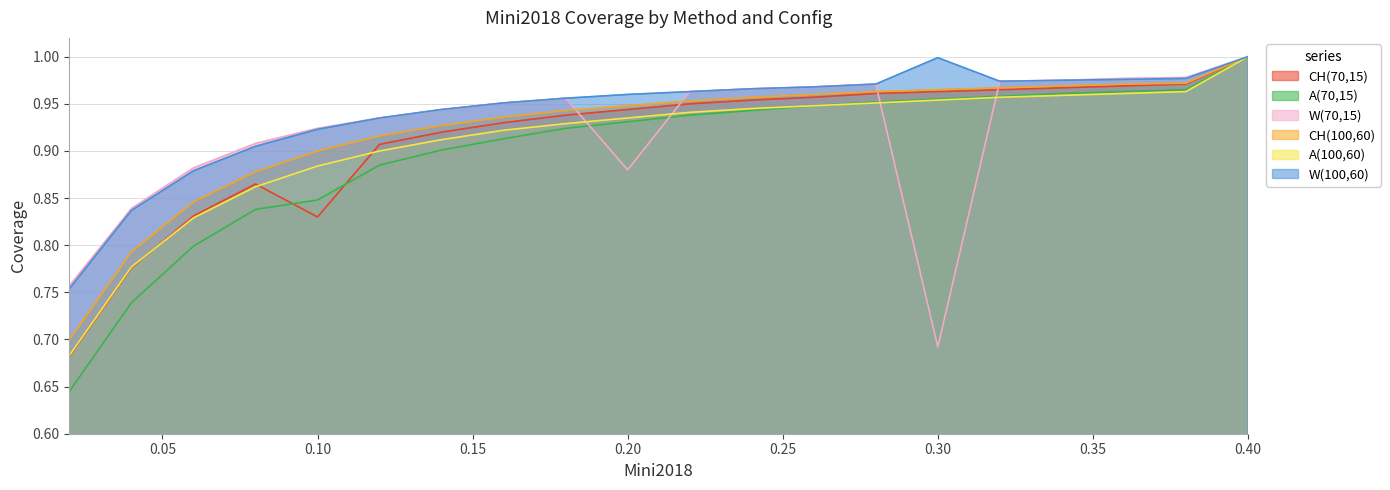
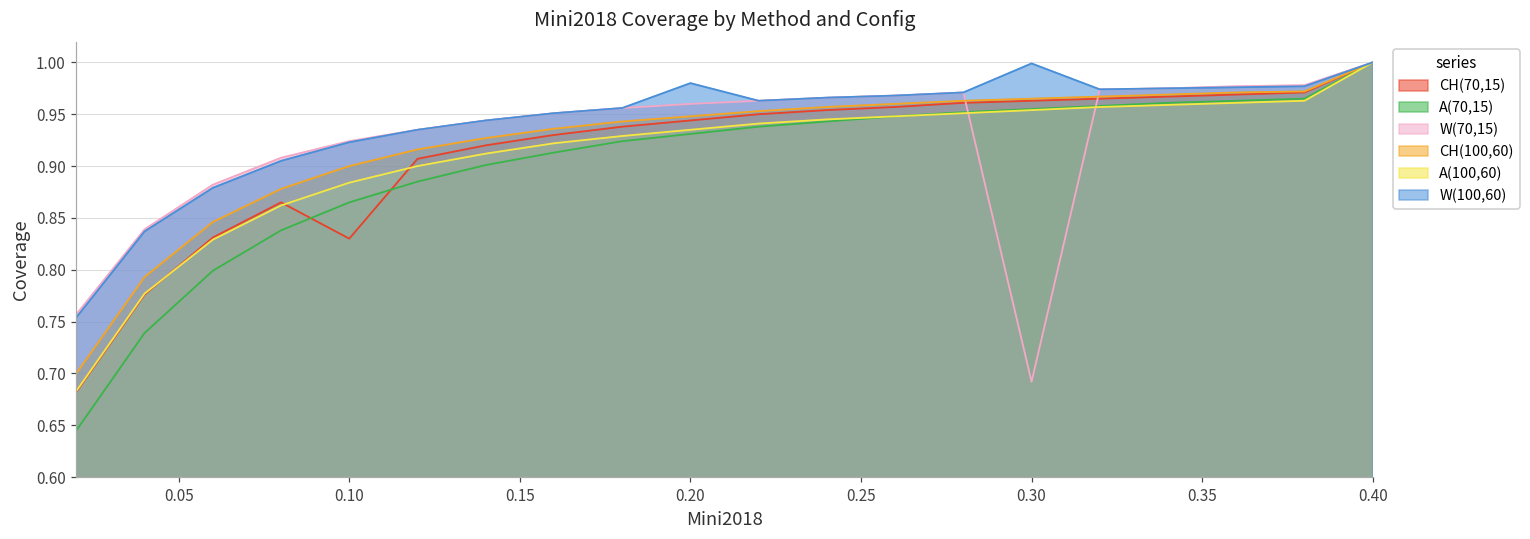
A(70,15), 0.10: 0.85 -> 0.87
W(70,15), 0.20: 0.88 -> 0.96
W(100,60), 0.20: 0.96 -> 0.98
